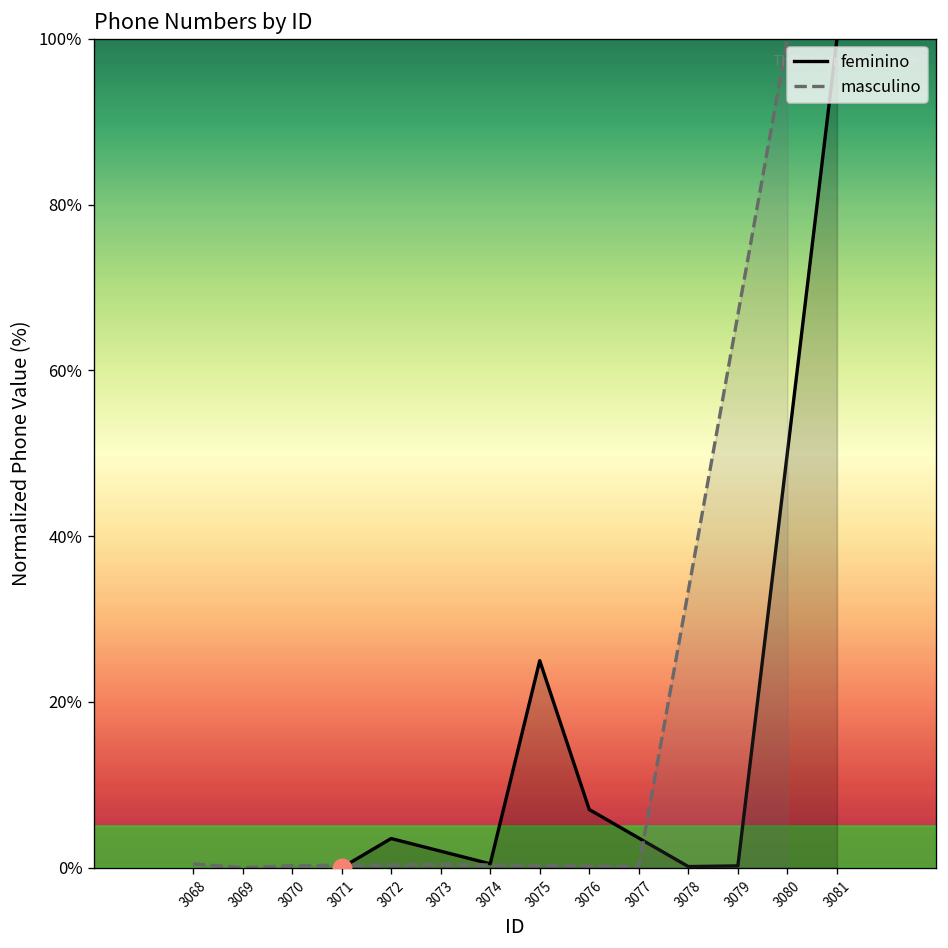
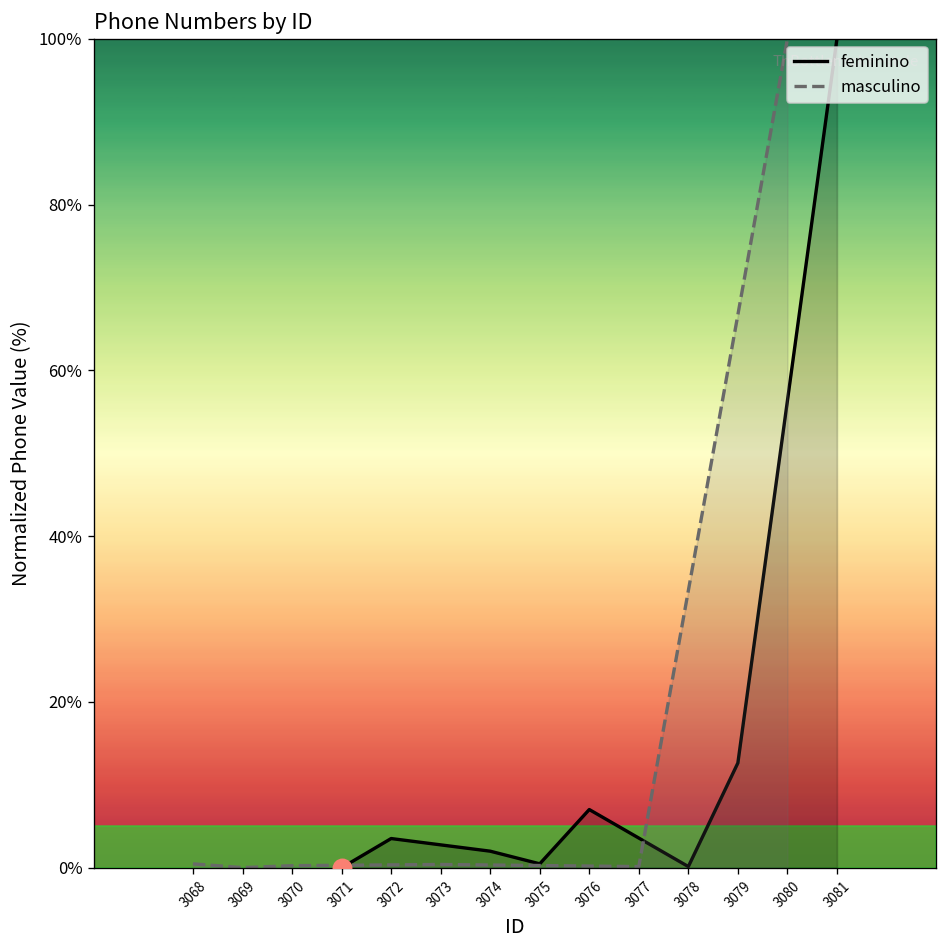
feminino, 3074: 0% -> 2%
feminino, 3075: 25% -> 0%
feminino, 3079: 0% -> 13%
